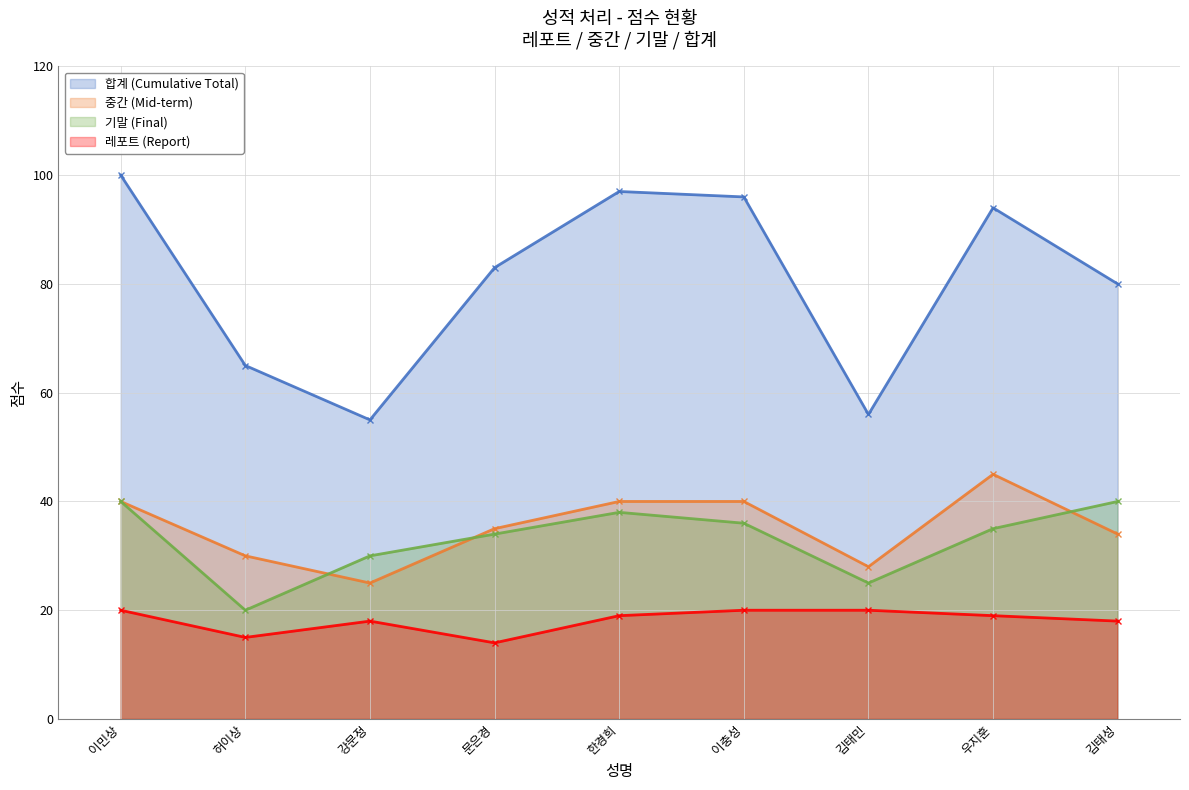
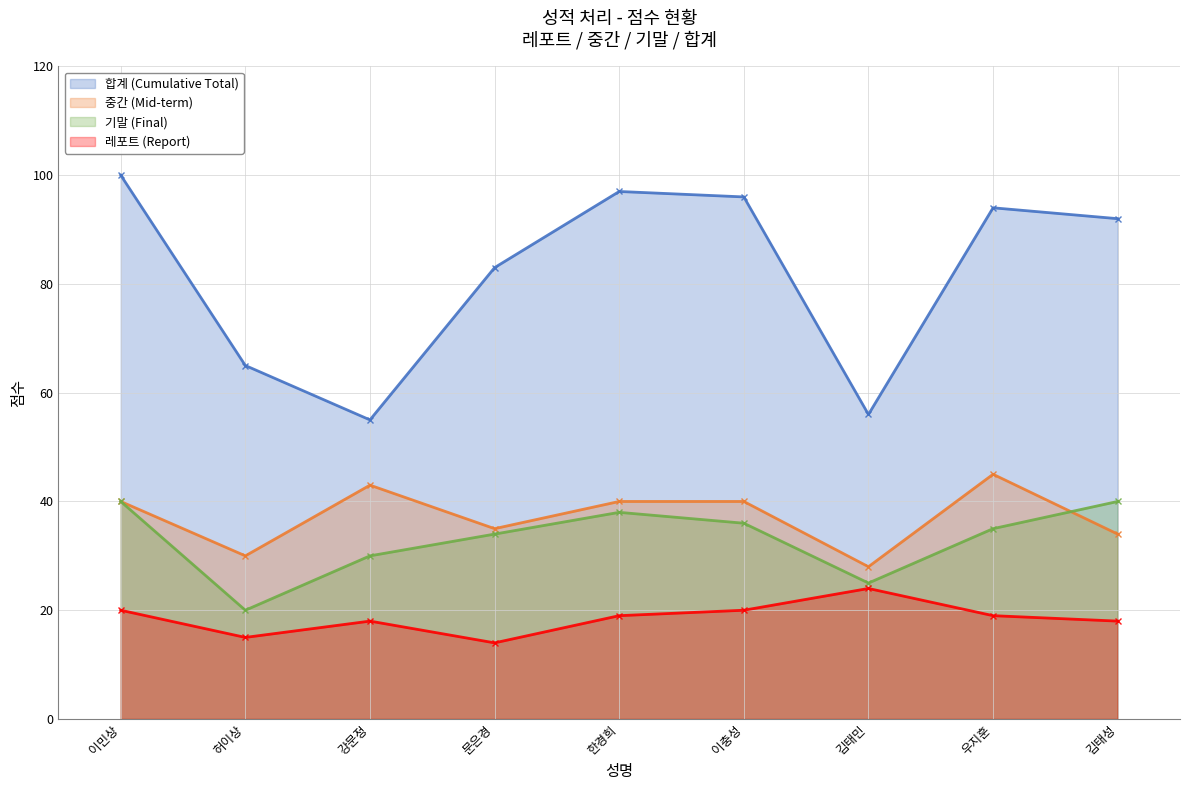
중간 (Mid-term), 강문정: 25 -> 43
레포트 (Report), 김태민: 20 -> 24
합계 (Cumulative Total), 김태성: 80 -> 92
